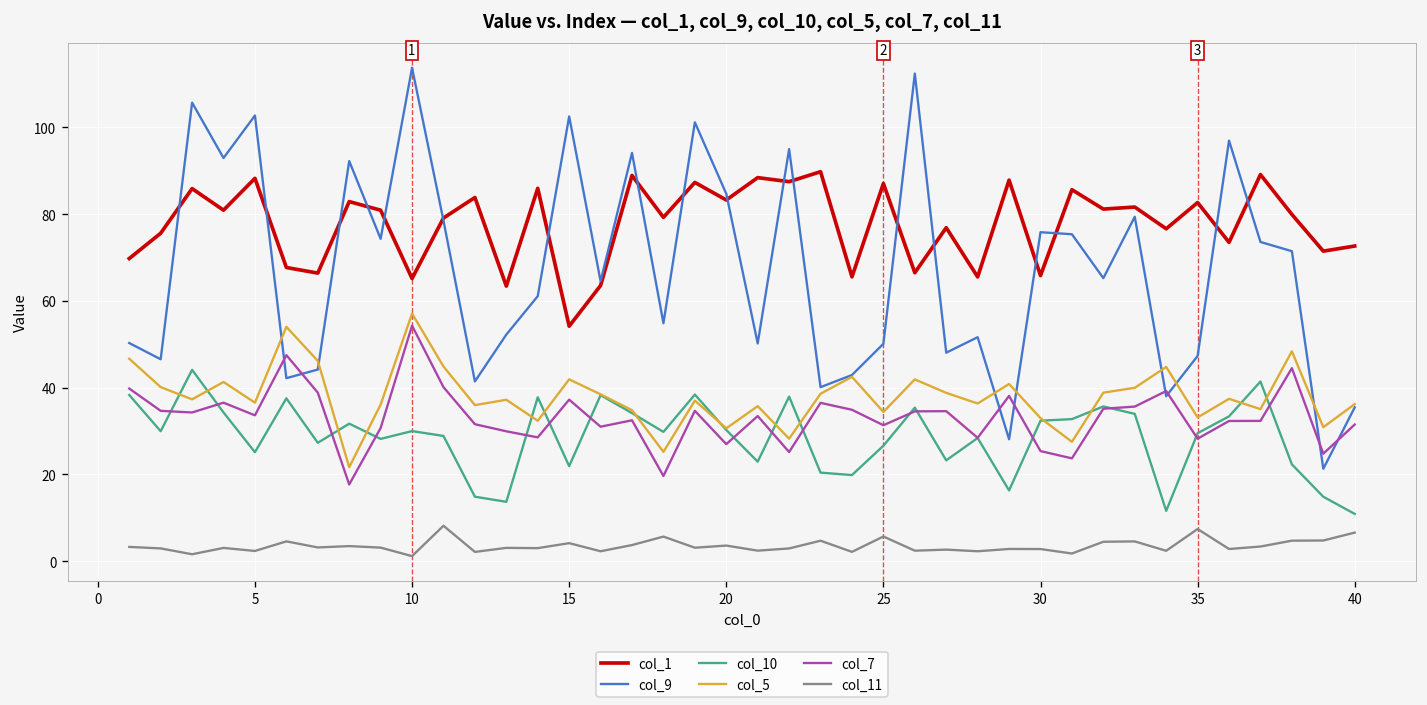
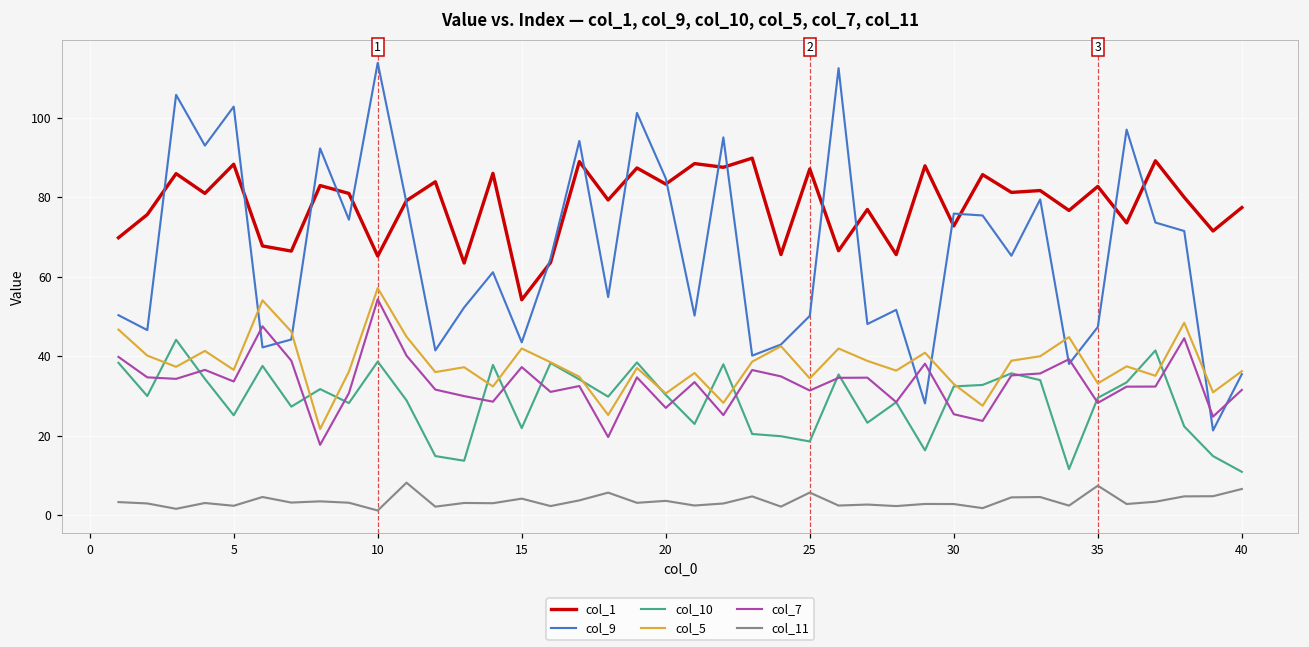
col_10, 10: 30 -> 39
col_9, 15: 103 -> 43
col_10, 25: 27 -> 19
col_1, 30: 66 -> 73
col_1, 40: 73 -> 77
